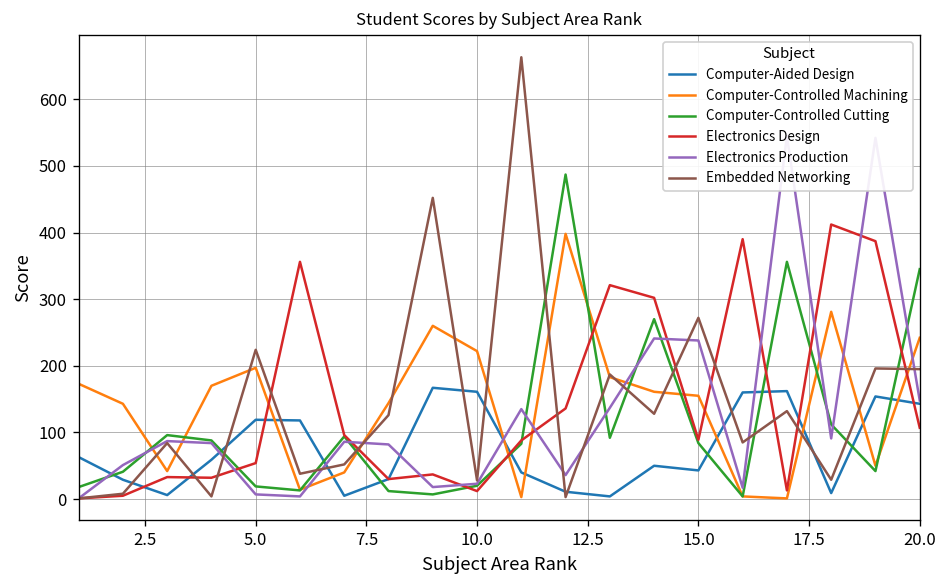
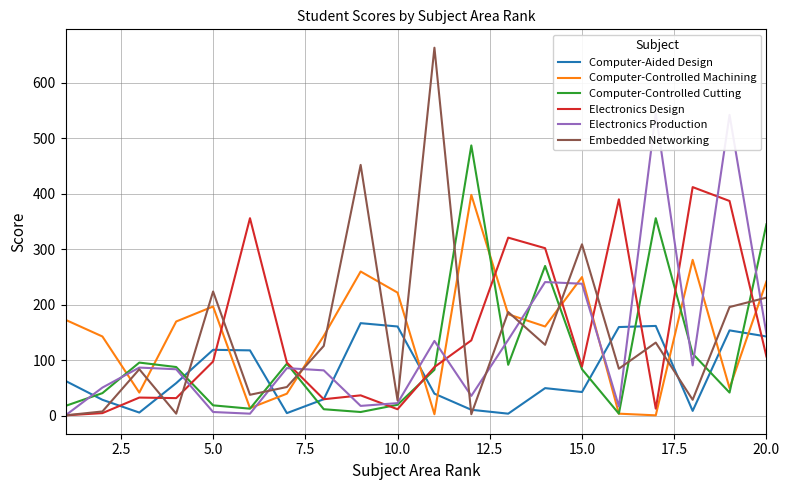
Electronics Design, 5.0: 50 -> 100
Computer-Controlled Machining, 15.0: 160 -> 250
Embedded Networking, 15.0: 270 -> 310
Embedded Networking, 20.0: 200 -> 210
